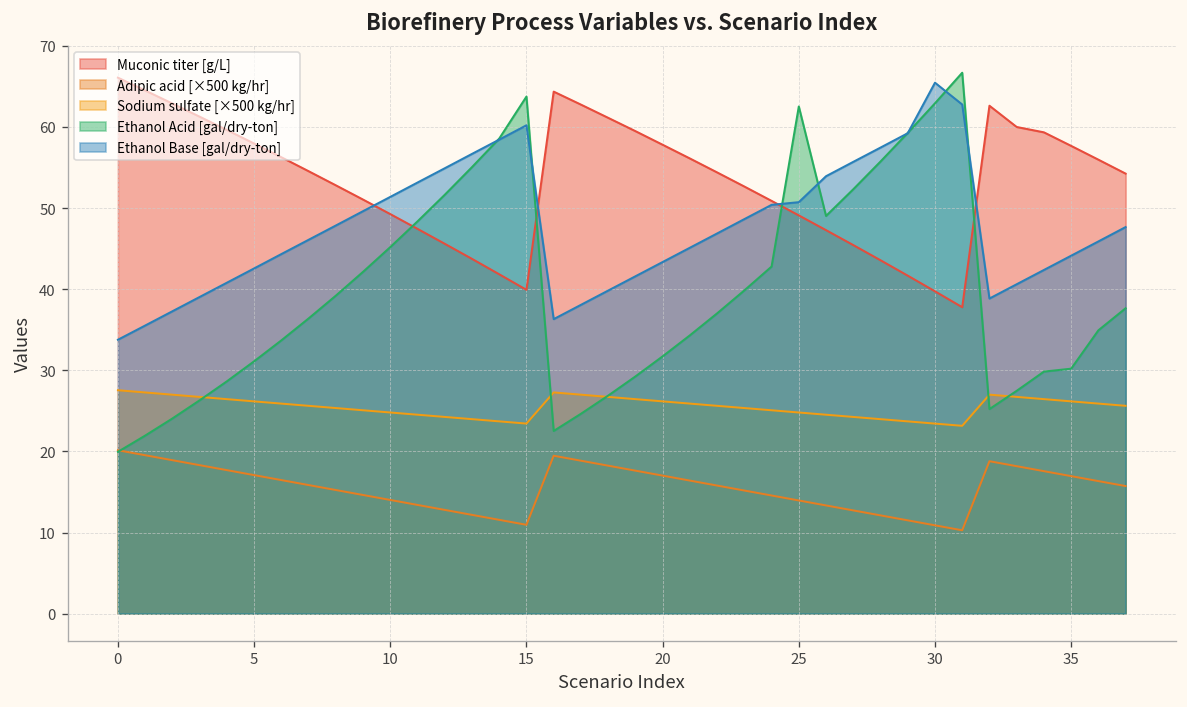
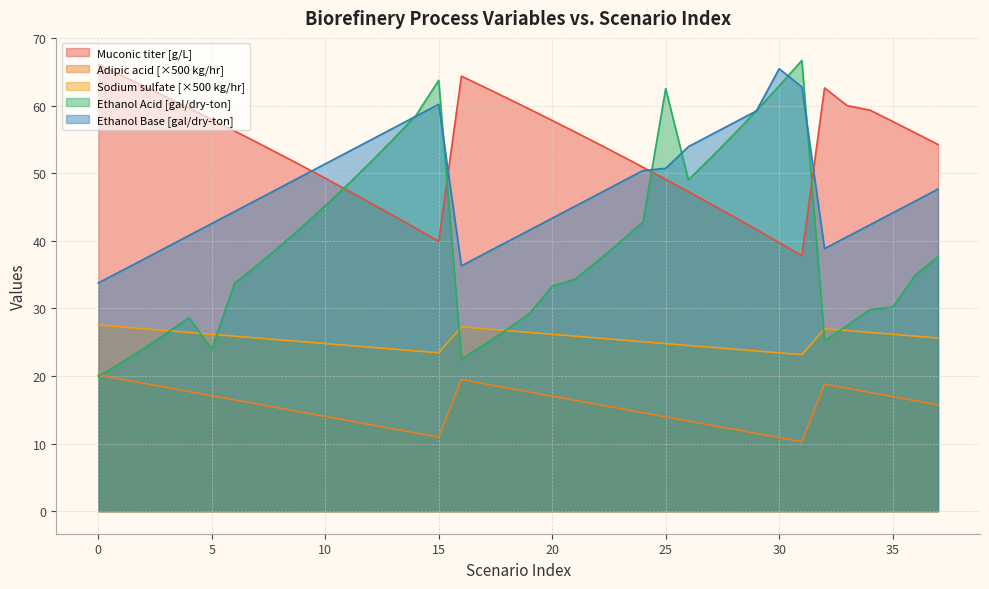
Ethanol Acid [gal/dry-ton], 5: 31 -> 24
Ethanol Acid [gal/dry-ton], 20: 32 -> 33
